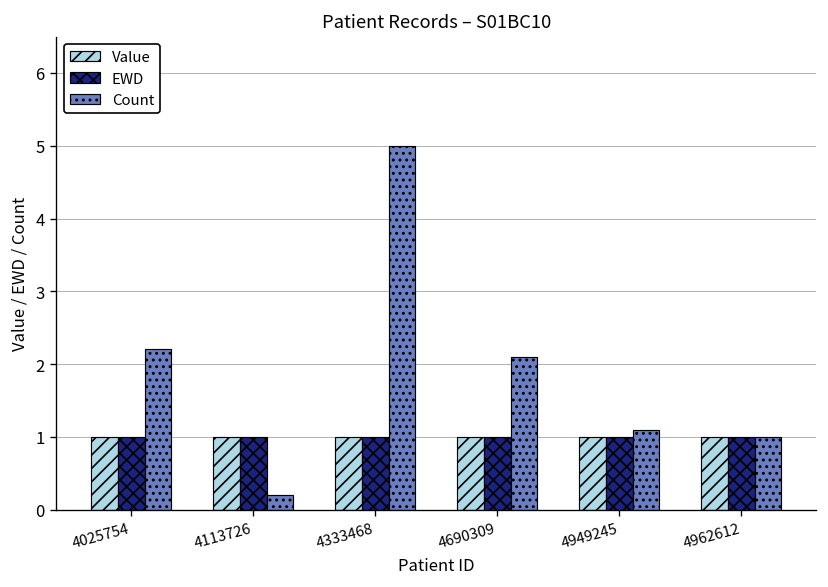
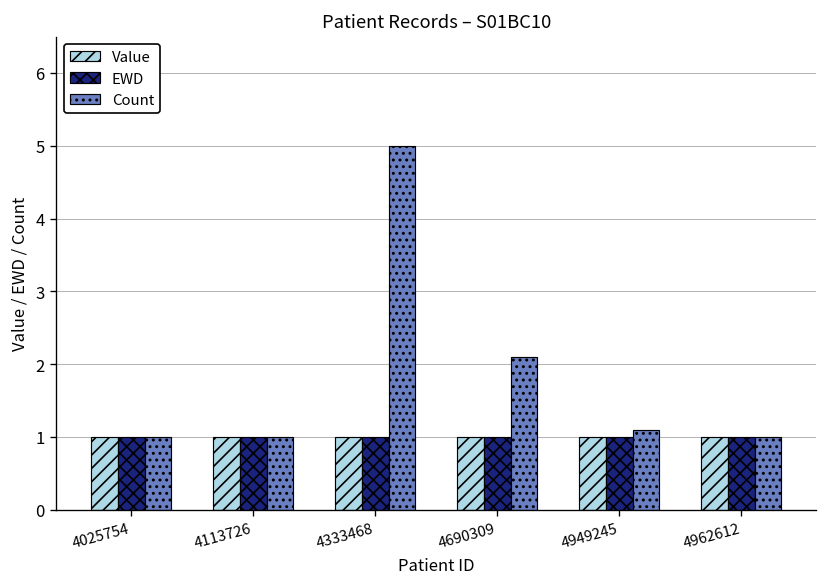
Count, 4025754: 2.2 -> 1.0
Count, 4113726: 0.2 -> 1.0
